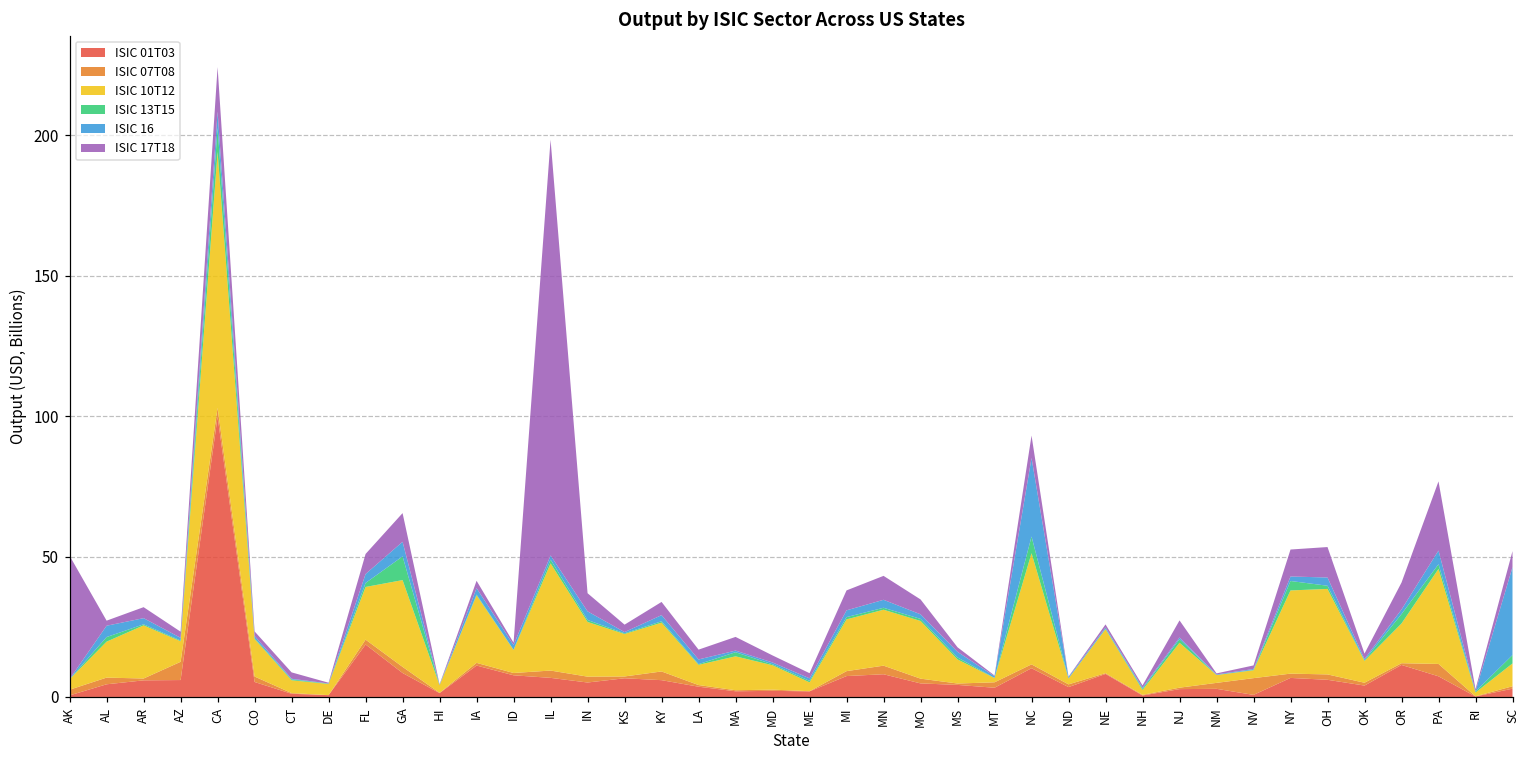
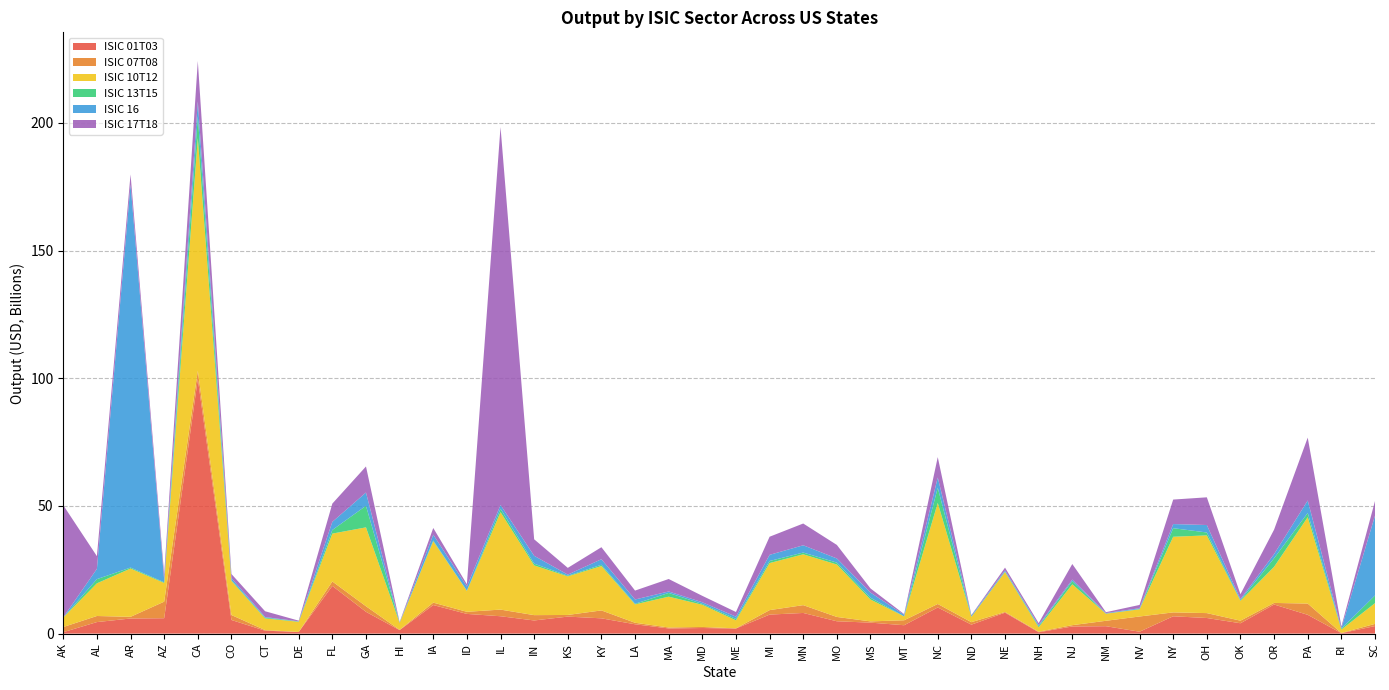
ISIC 17T18, AL: 2 -> 5
ISIC 16, AR: 2 -> 150
ISIC 16, NC: 28 -> 4
